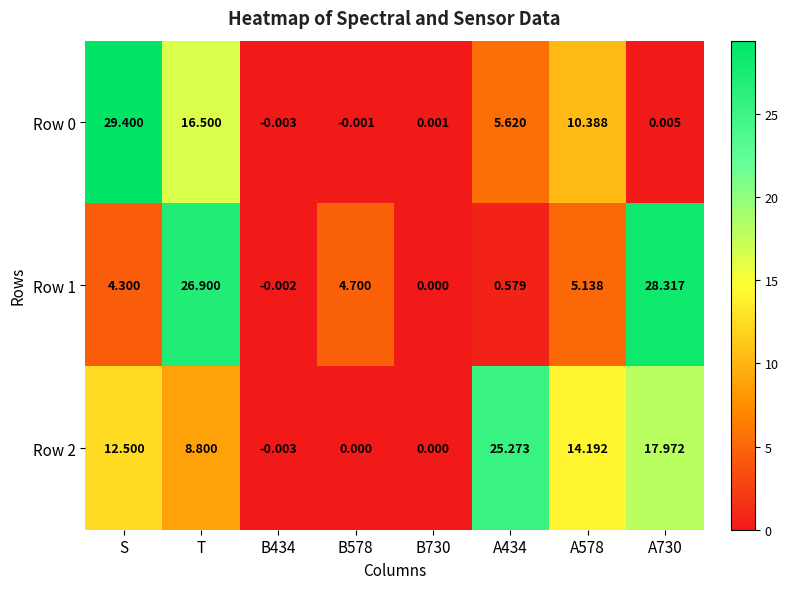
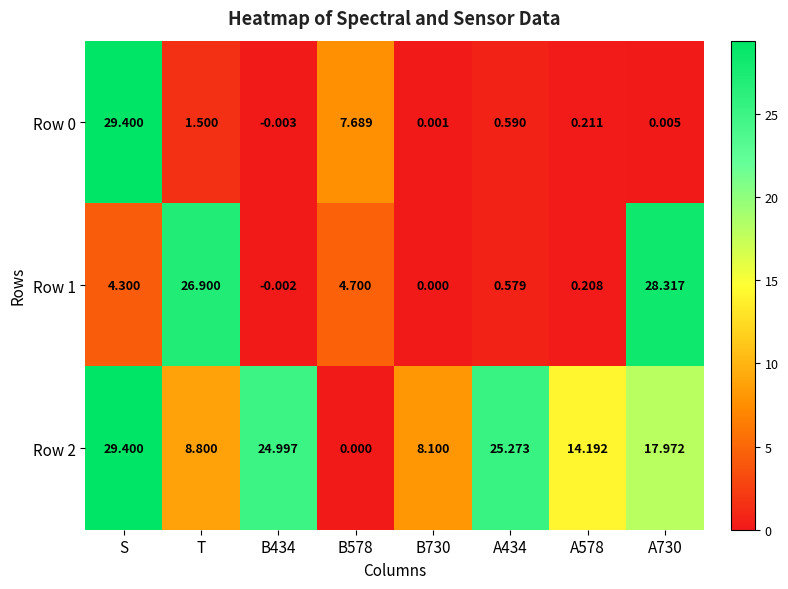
Row 0, T: 16.500 -> 1.500
Row 0, B578: -0.001 -> 7.689
Row 0, A434: 5.620 -> 0.590
Row 0, A578: 10.388 -> 0.211
Row 1, A578: 5.138 -> 0.208
Row 2, S: 12.500 -> 29.400
Row 2, B434: -0.003 -> 24.997
Row 2, B730: 0.000 -> 8.100
